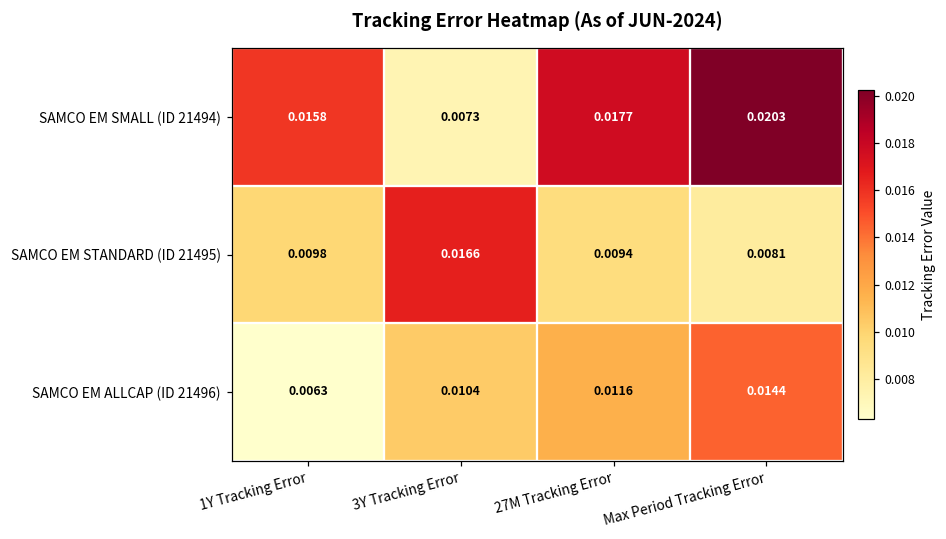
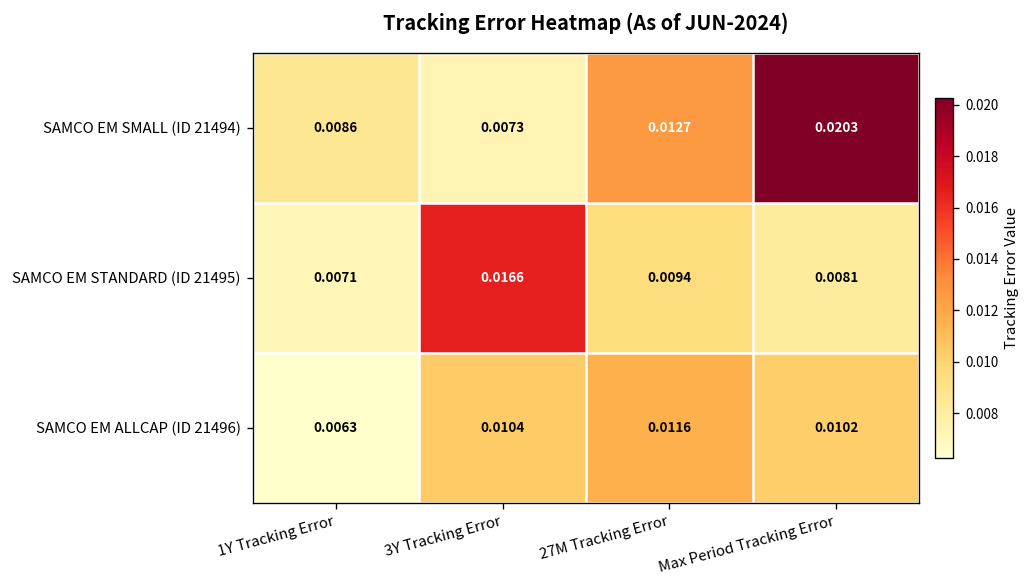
SAMCO EM SMALL (ID 21494), 1Y Tracking Error: 0.0158 -> 0.0086
SAMCO EM SMALL (ID 21494), 27M Tracking Error: 0.0177 -> 0.0127
SAMCO EM STANDARD (ID 21495), 1Y Tracking Error: 0.0098 -> 0.0071
SAMCO EM ALLCAP (ID 21496), Max Period Tracking Error: 0.0144 -> 0.0102
